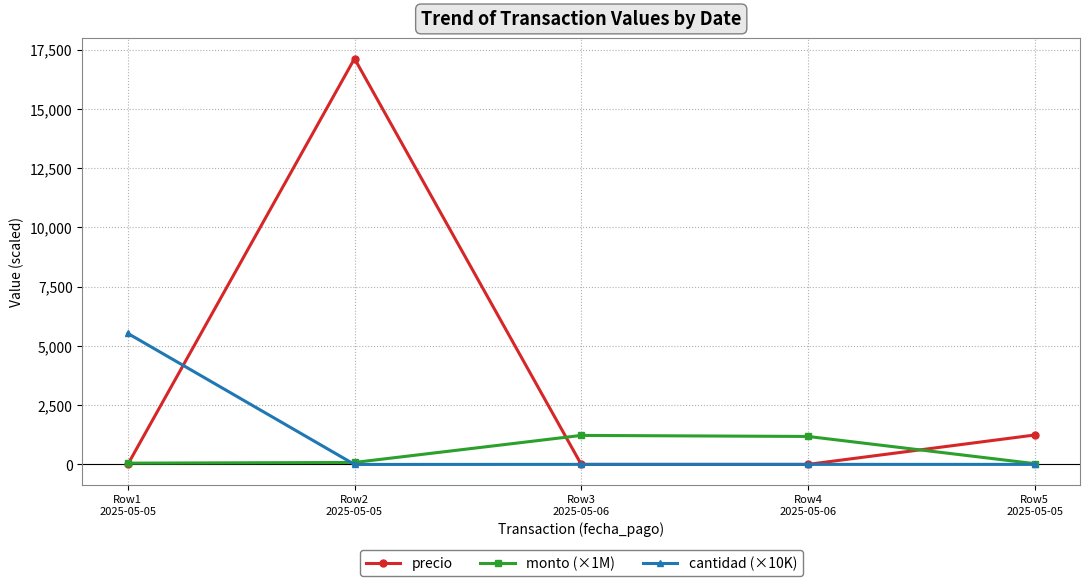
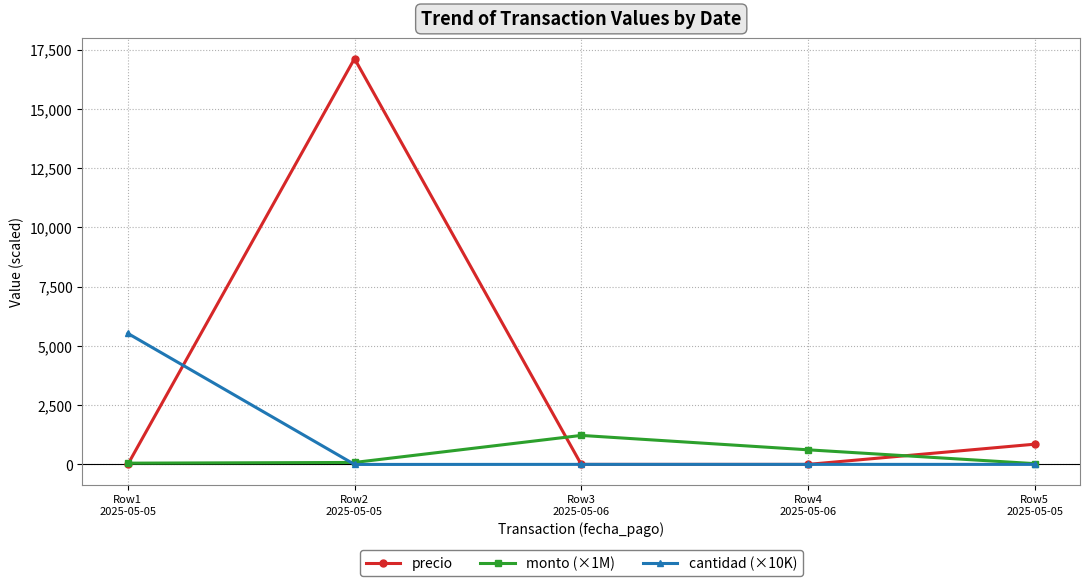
monto (×1M), Row4 2025-05-06: 1,200 -> 600
precio, Row5 2025-05-05: 1,200 -> 900
